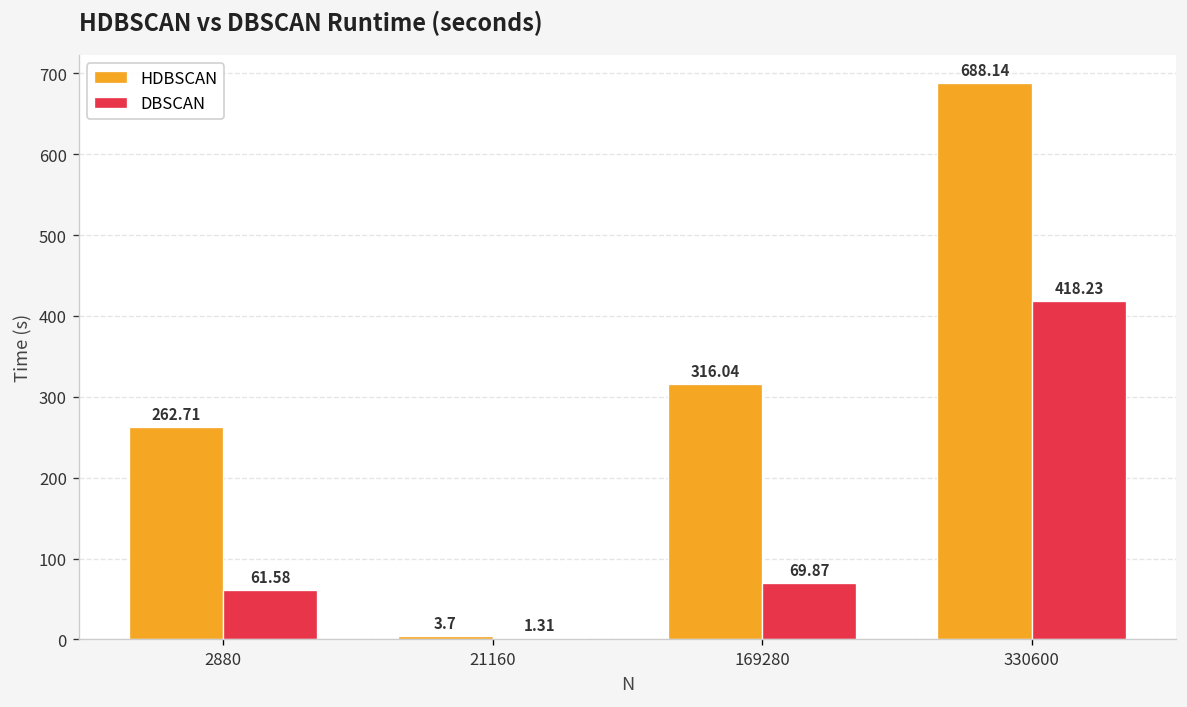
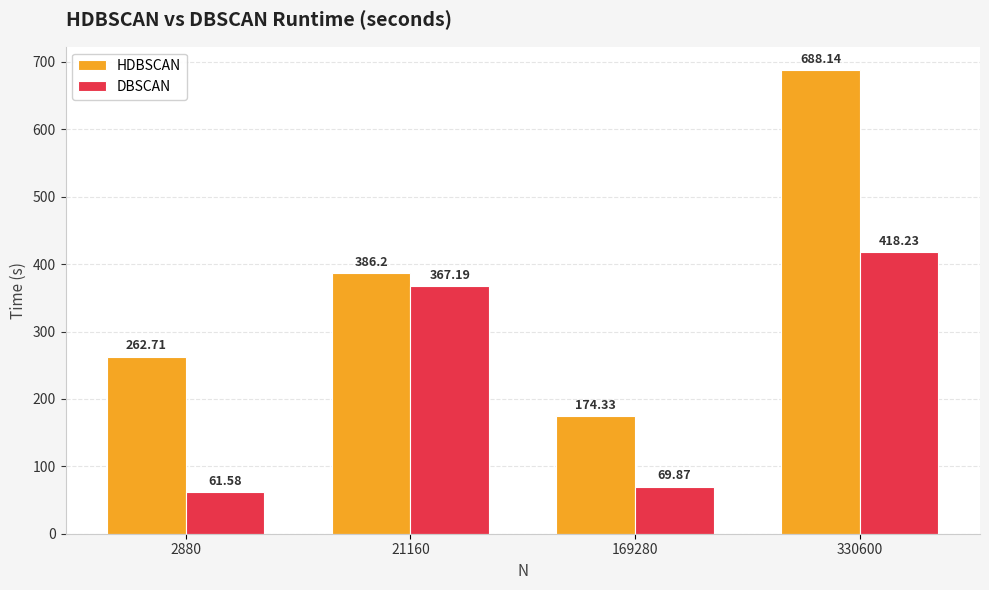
HDBSCAN, 21160: 3.7 -> 386.2
DBSCAN, 21160: 1.31 -> 367.19
HDBSCAN, 169280: 316.04 -> 174.33
